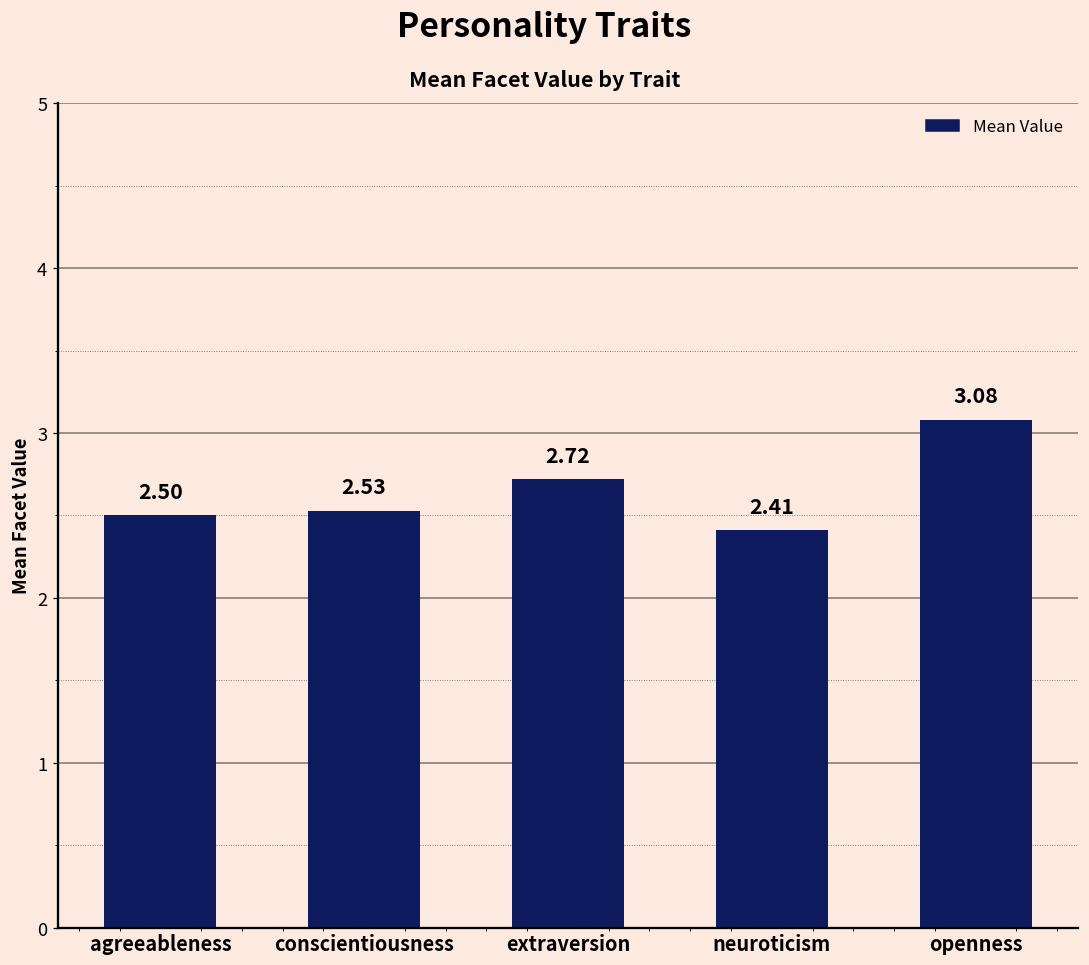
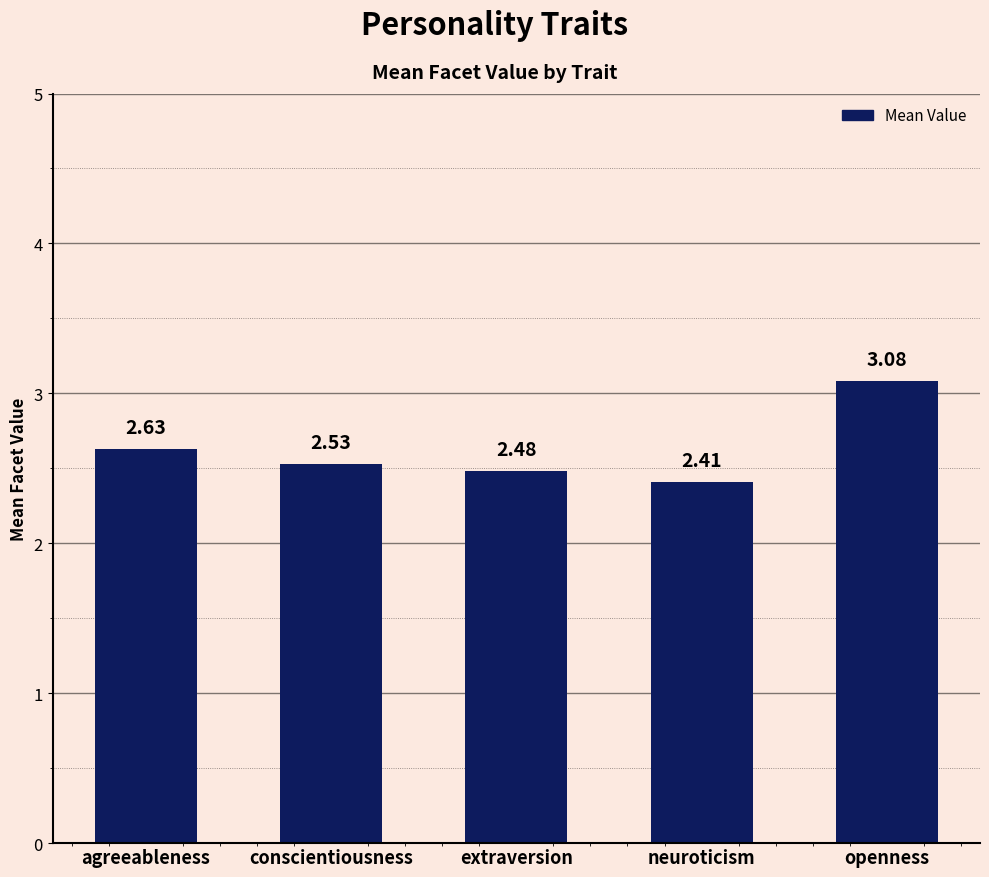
agreeableness: 2.50 -> 2.63
extraversion: 2.72 -> 2.48
